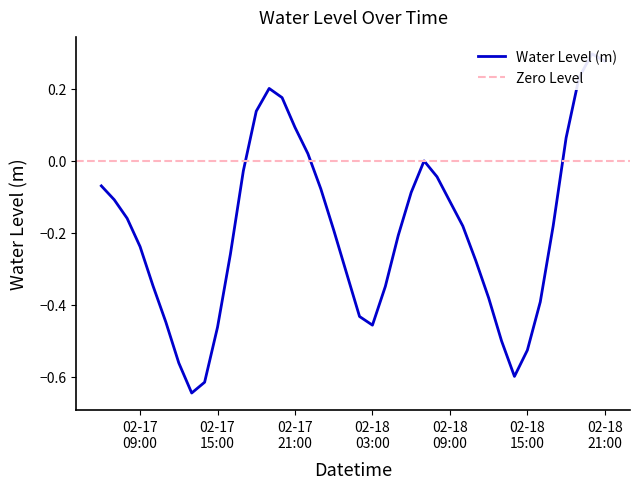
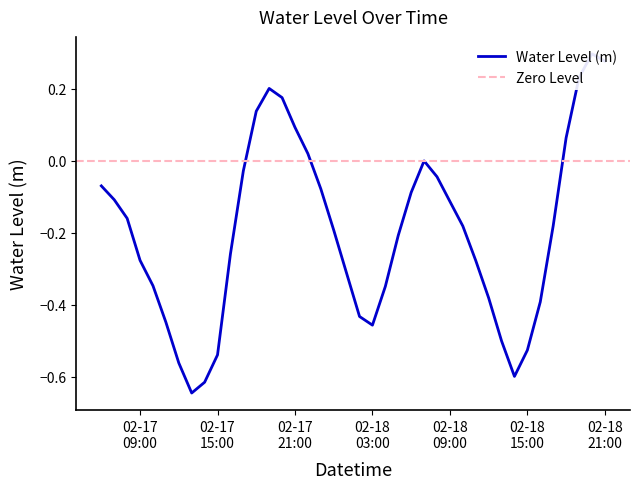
02-17 09:00: -0.24 -> -0.28
02-17 15:00: -0.46 -> -0.54
